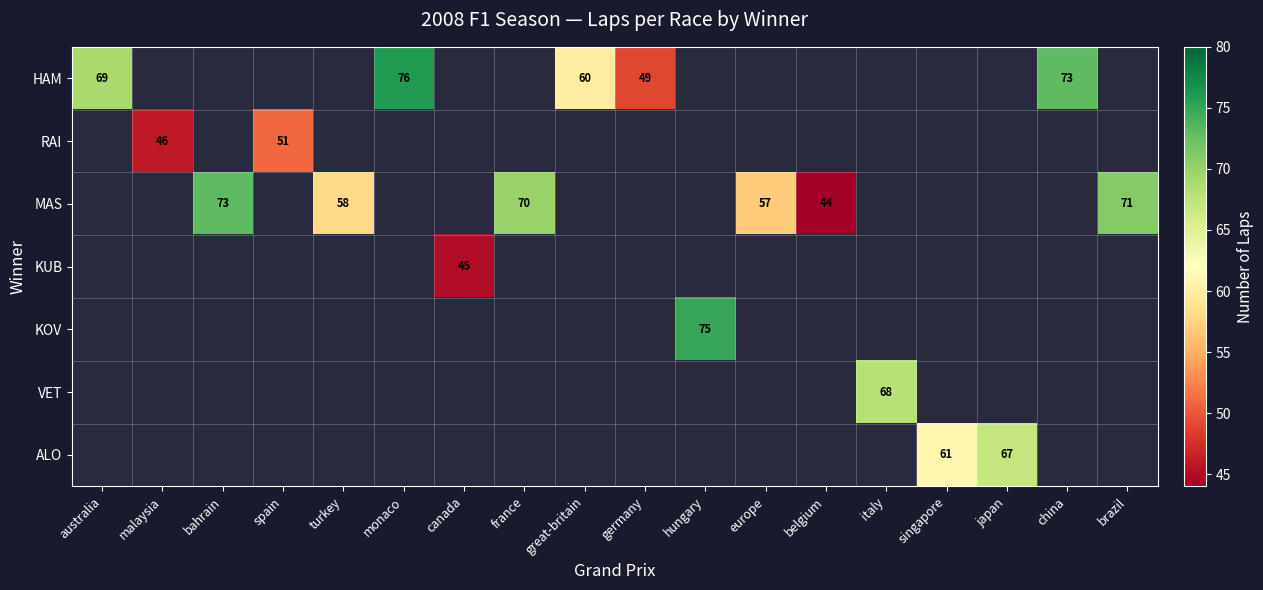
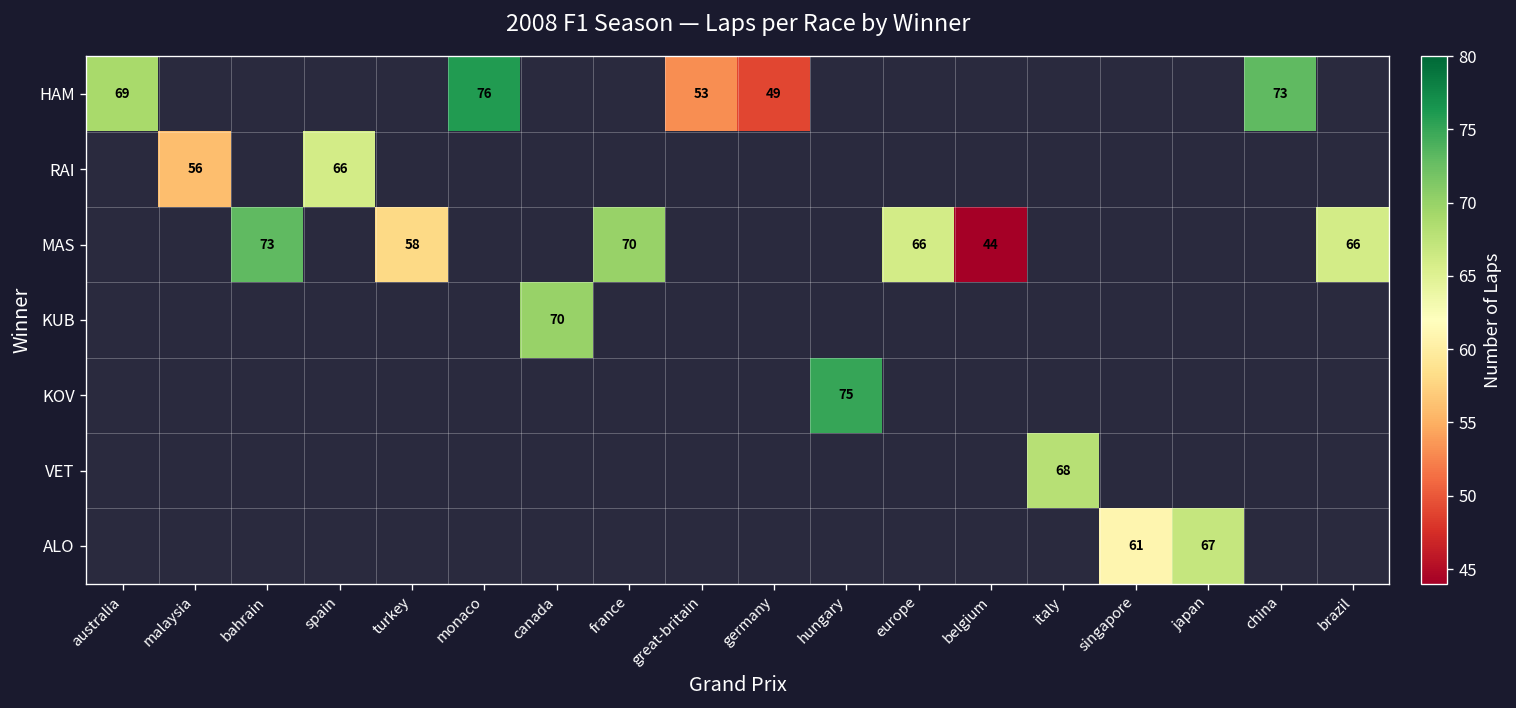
HAM, great-britain: 60 -> 53
RAI, malaysia: 46 -> 56
RAI, spain: 51 -> 66
MAS, europe: 57 -> 66
MAS, brazil: 71 -> 66
KUB, canada: 45 -> 70
